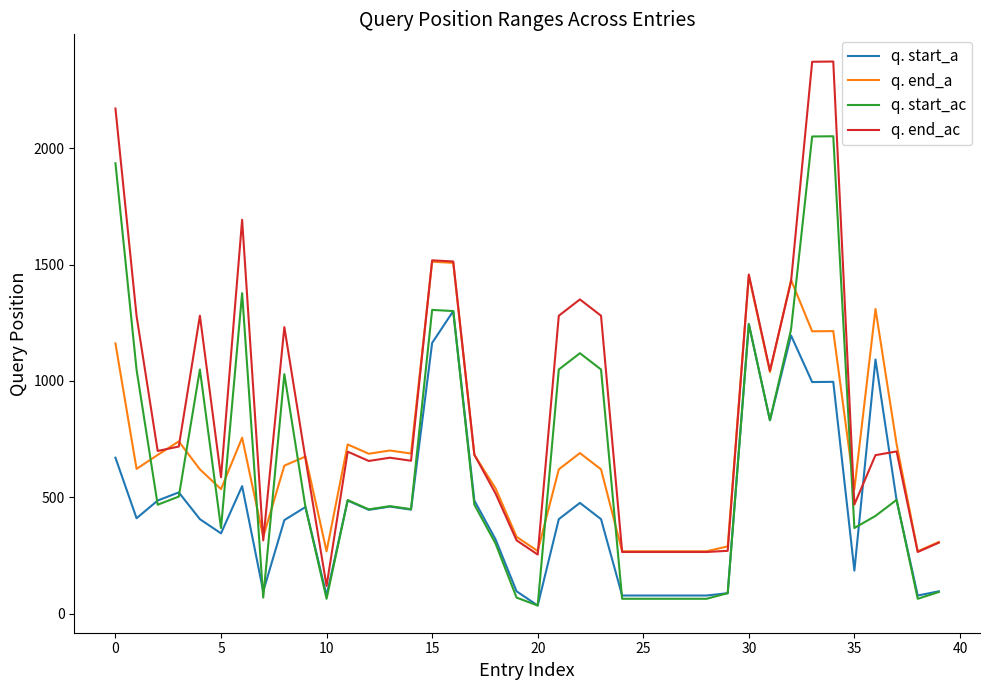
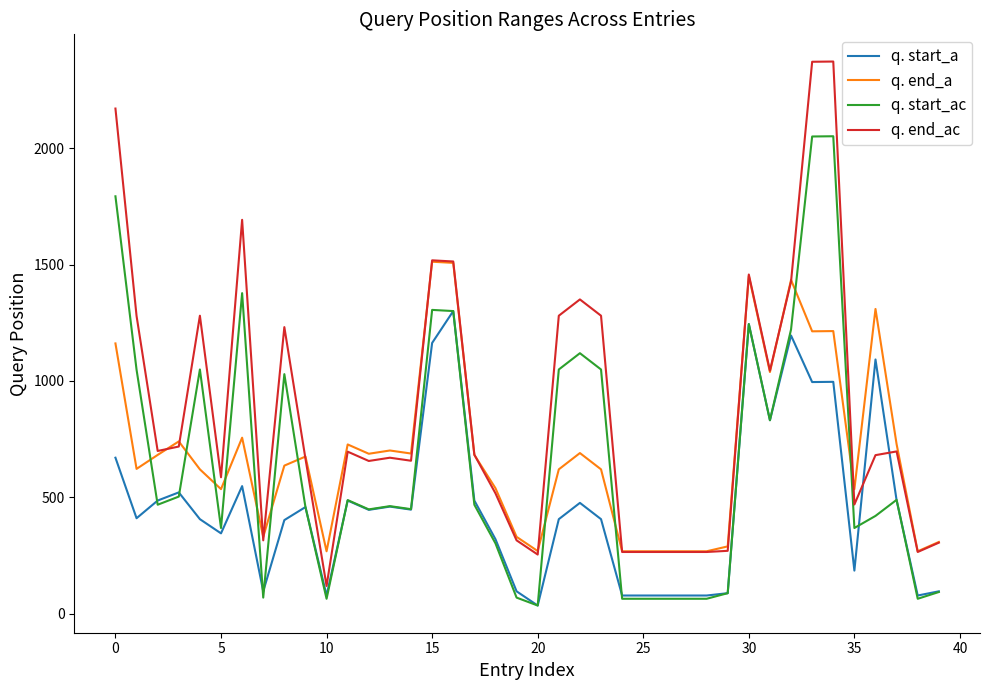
q. start_ac, 0: 1940 -> 1790
